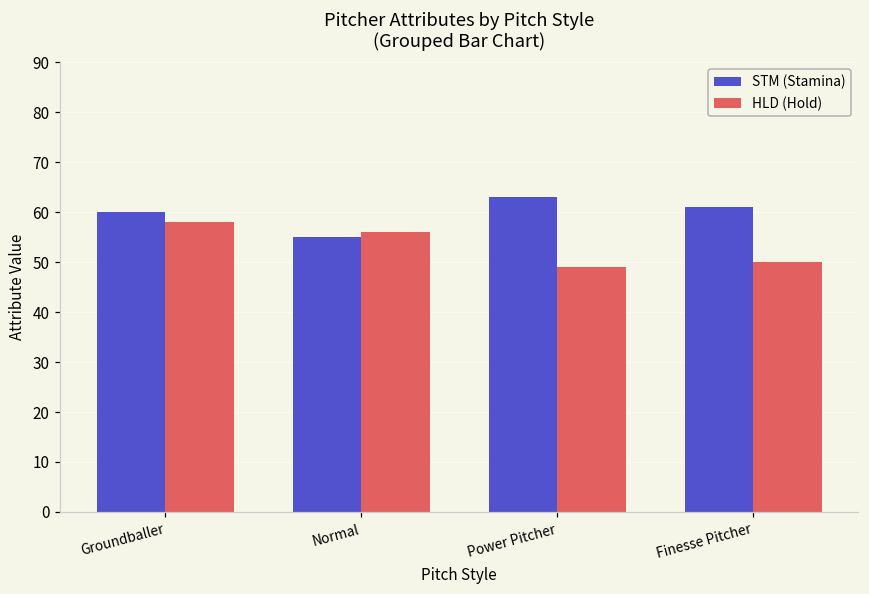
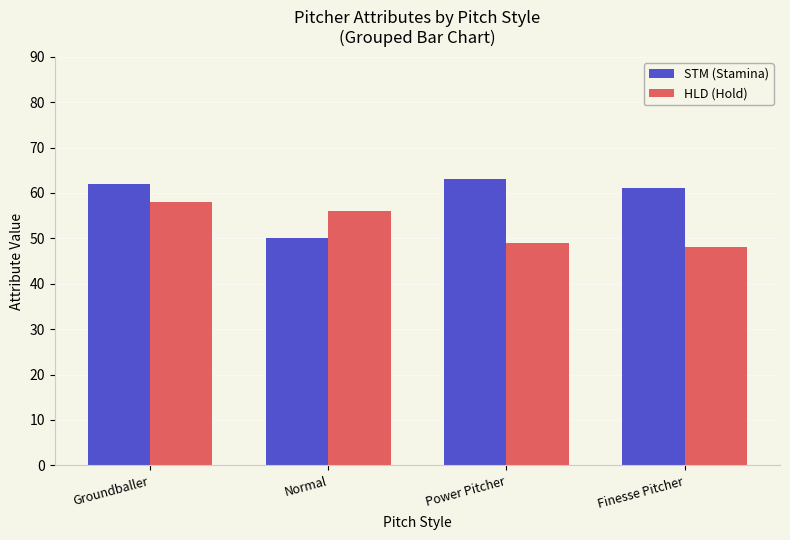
STM (Stamina), Groundballer: 60 -> 62
STM (Stamina), Normal: 55 -> 50
HLD (Hold), Finesse Pitcher: 50 -> 48
